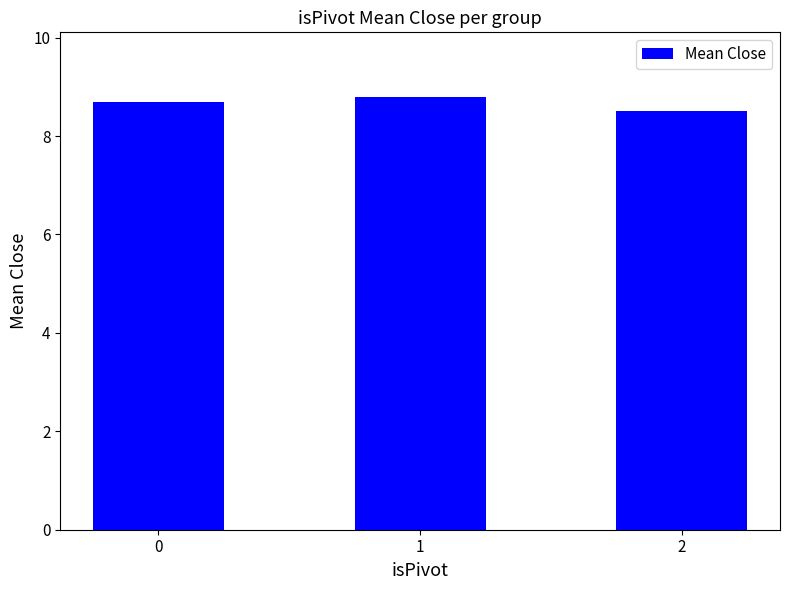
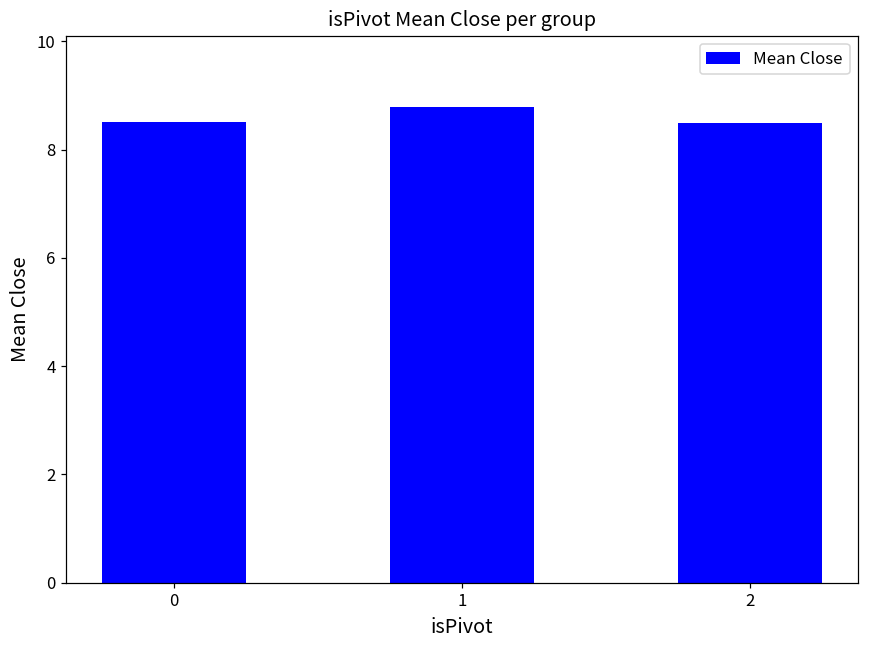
0: 8.7 -> 8.5
